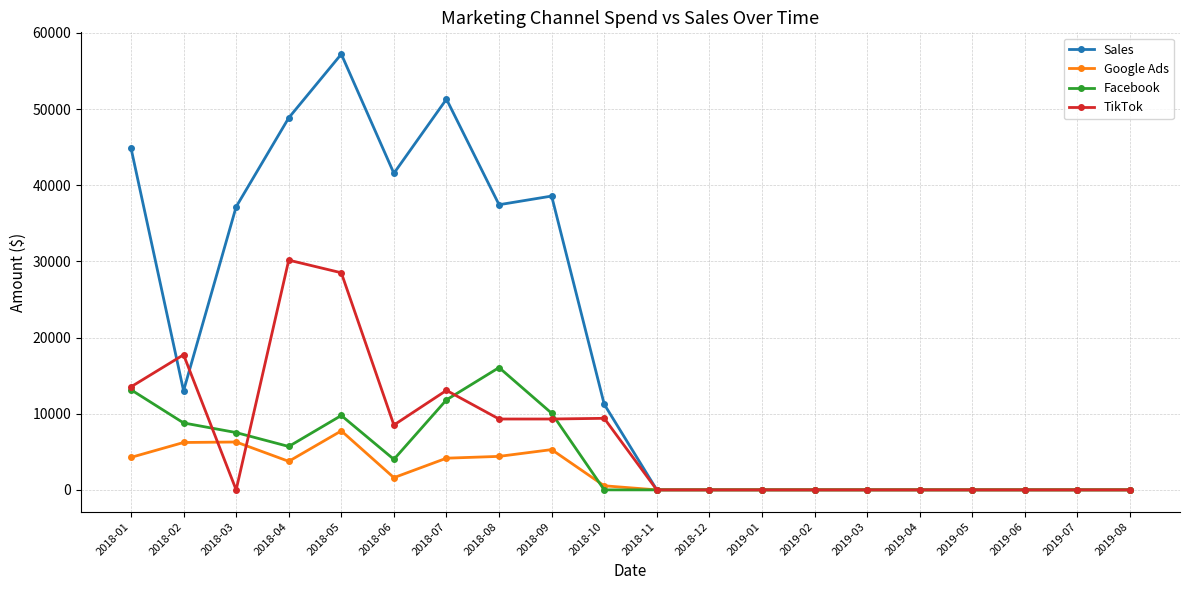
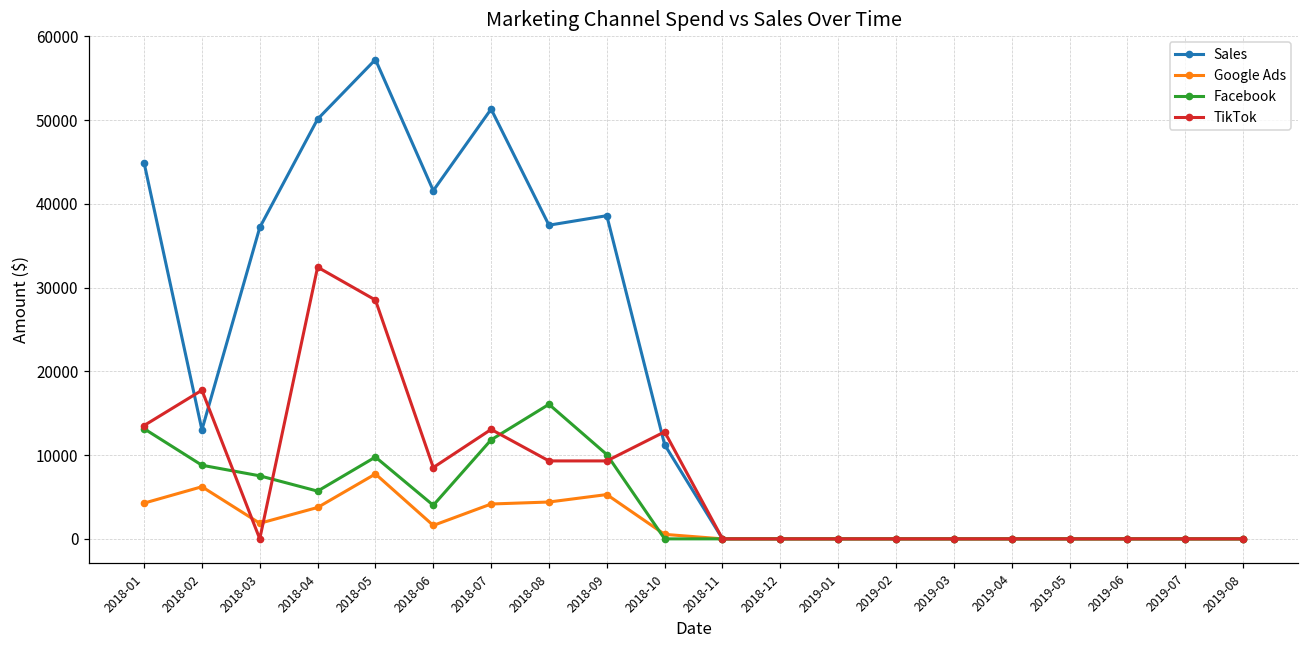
Google Ads, 2018-03: 6000 -> 2000
Sales, 2018-04: 49000 -> 50000
TikTok, 2018-04: 30000 -> 32000
TikTok, 2018-10: 9000 -> 13000
